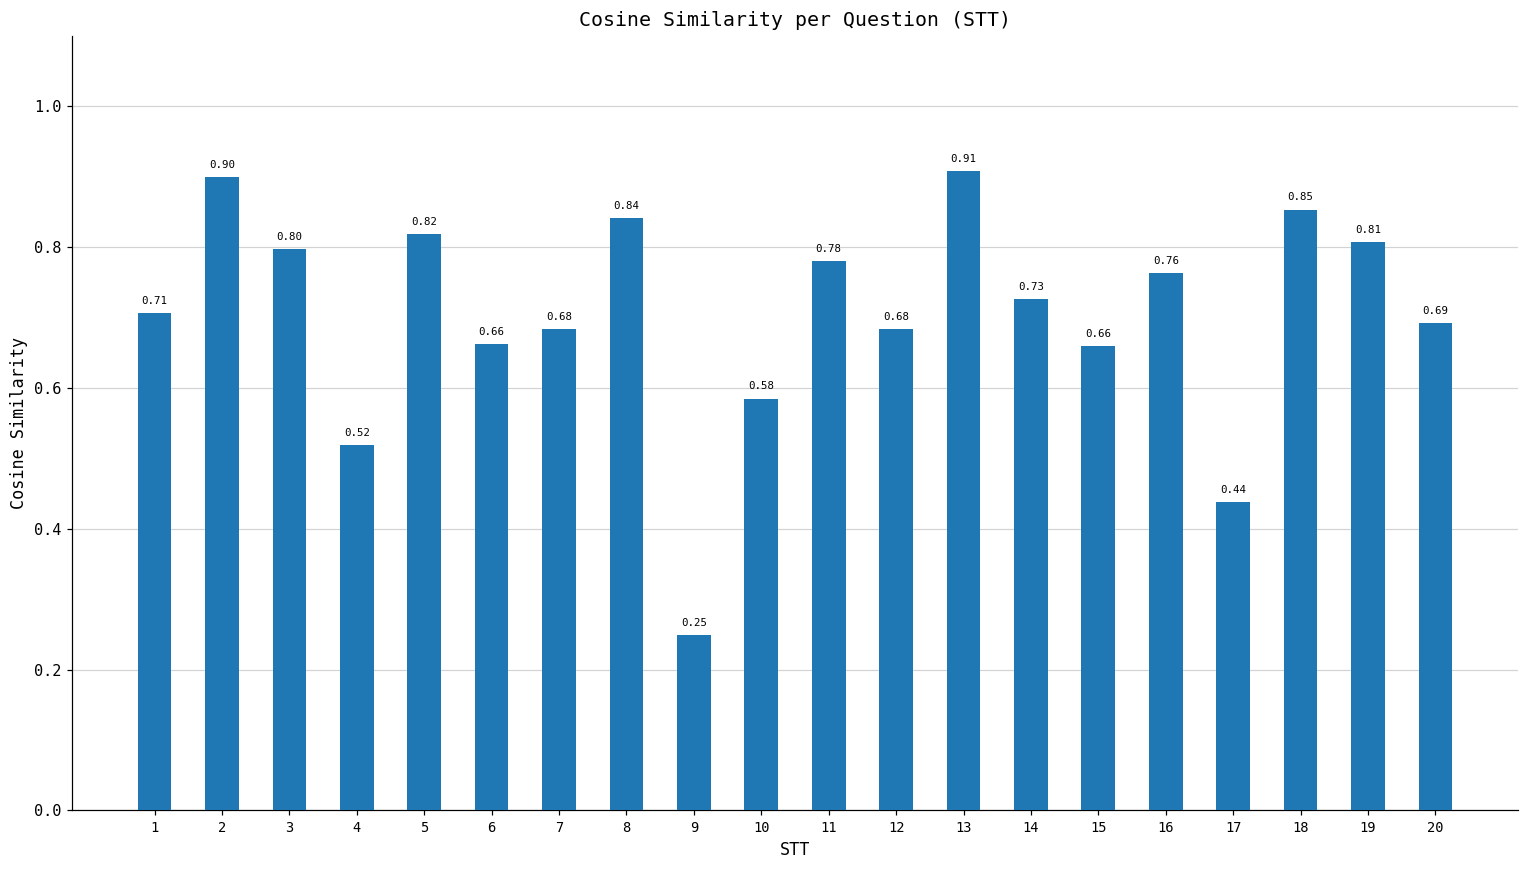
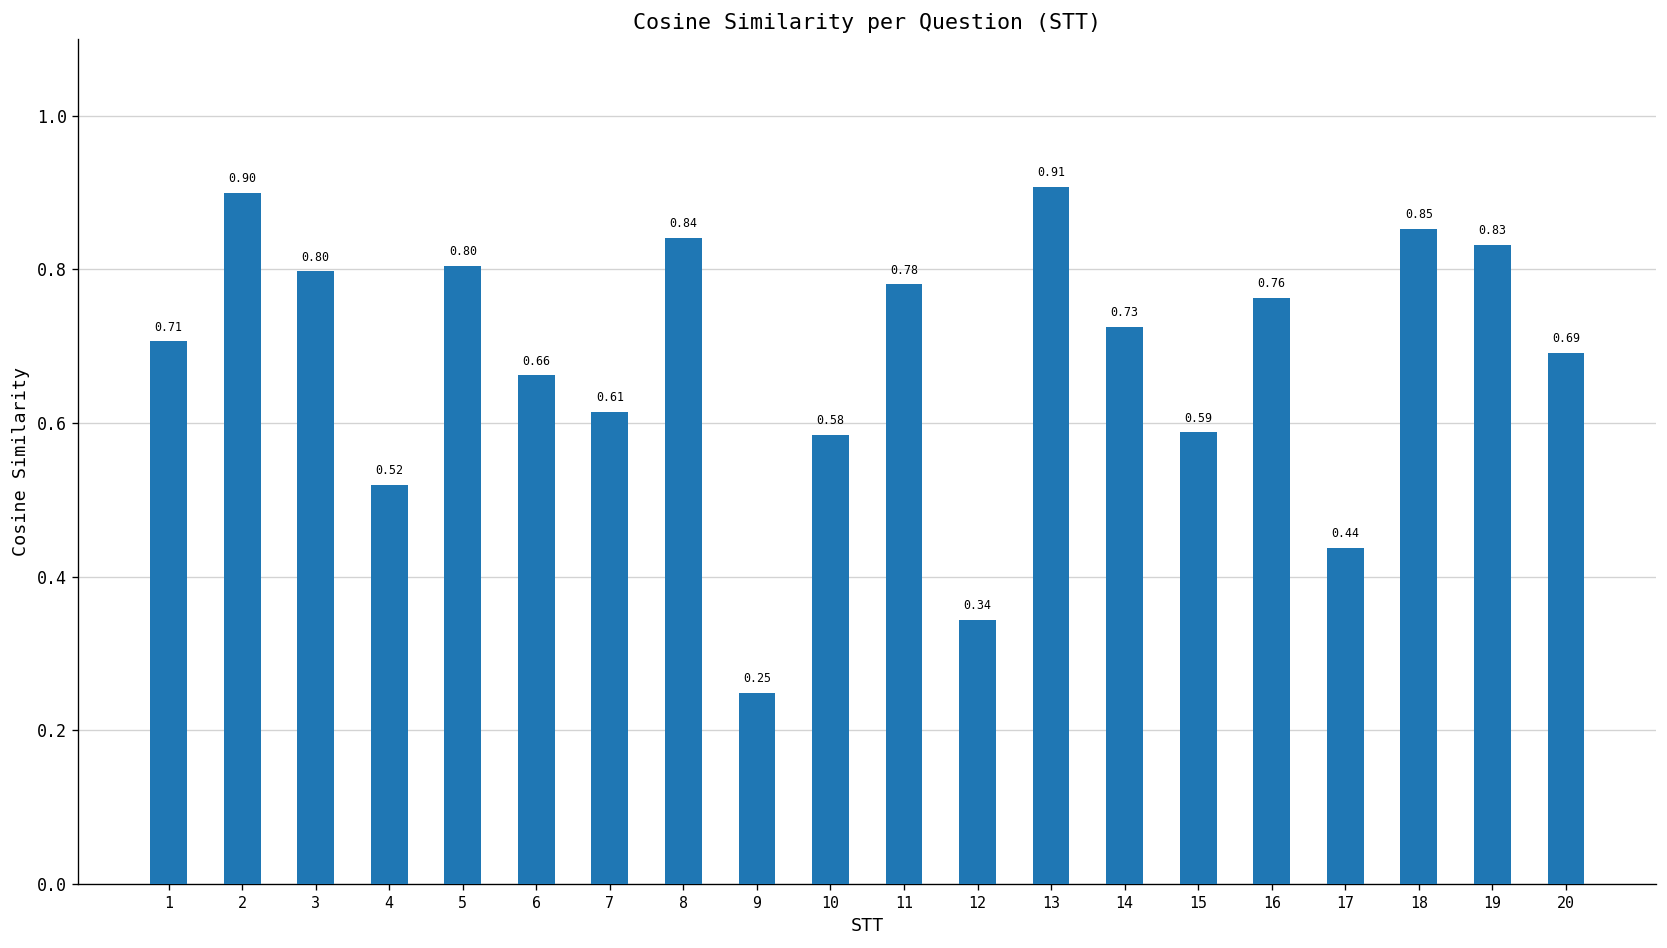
5: 0.82 -> 0.80
7: 0.68 -> 0.61
12: 0.68 -> 0.34
15: 0.66 -> 0.59
19: 0.81 -> 0.83
